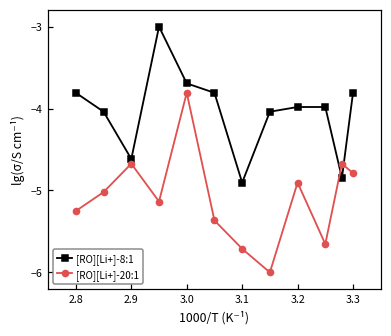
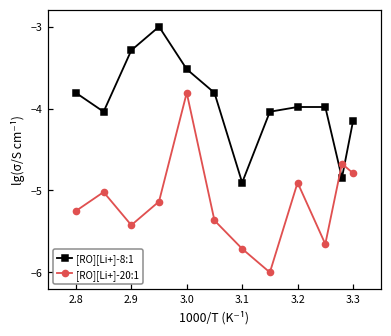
[RO][Li+]-8:1, 2.9: -4.6 -> -3.3
[RO][Li+]-20:1, 2.9: -4.7 -> -5.4
[RO][Li+]-8:1, 3.0: -3.7 -> -3.5
[RO][Li+]-8:1, 3.3: -3.8 -> -4.2
